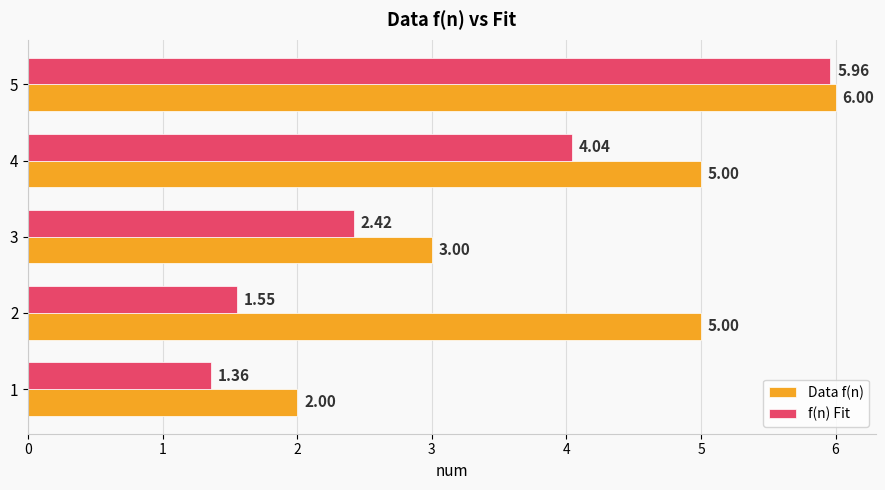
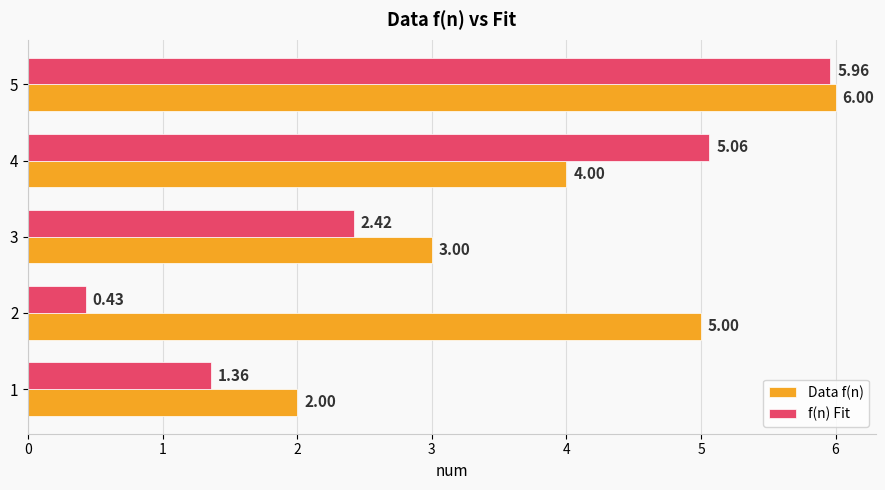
f(n) Fit, 4: 4.04 -> 5.06
Data f(n), 4: 5.00 -> 4.00
f(n) Fit, 2: 1.55 -> 0.43
